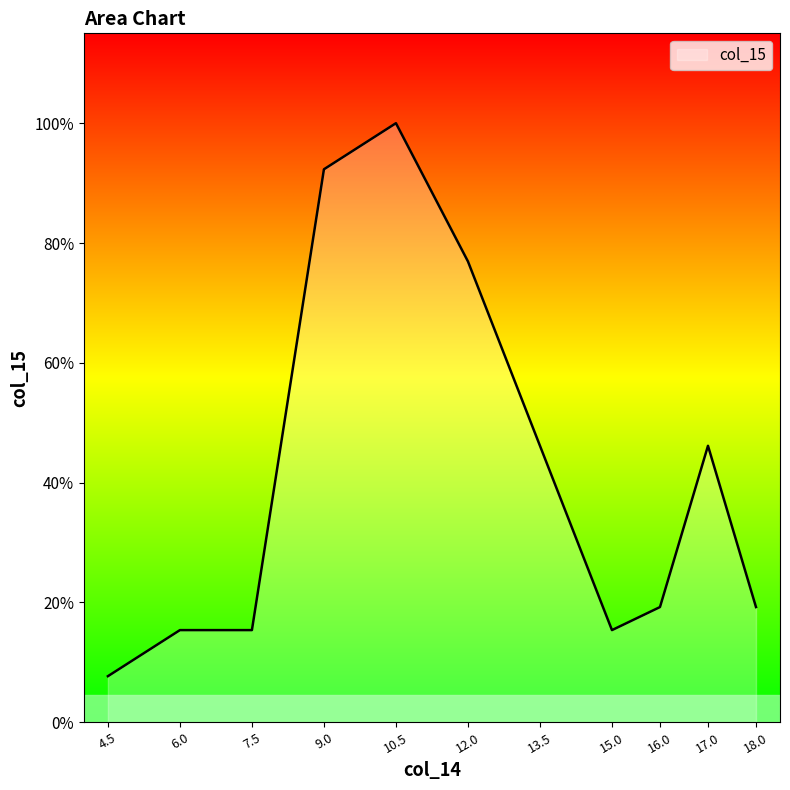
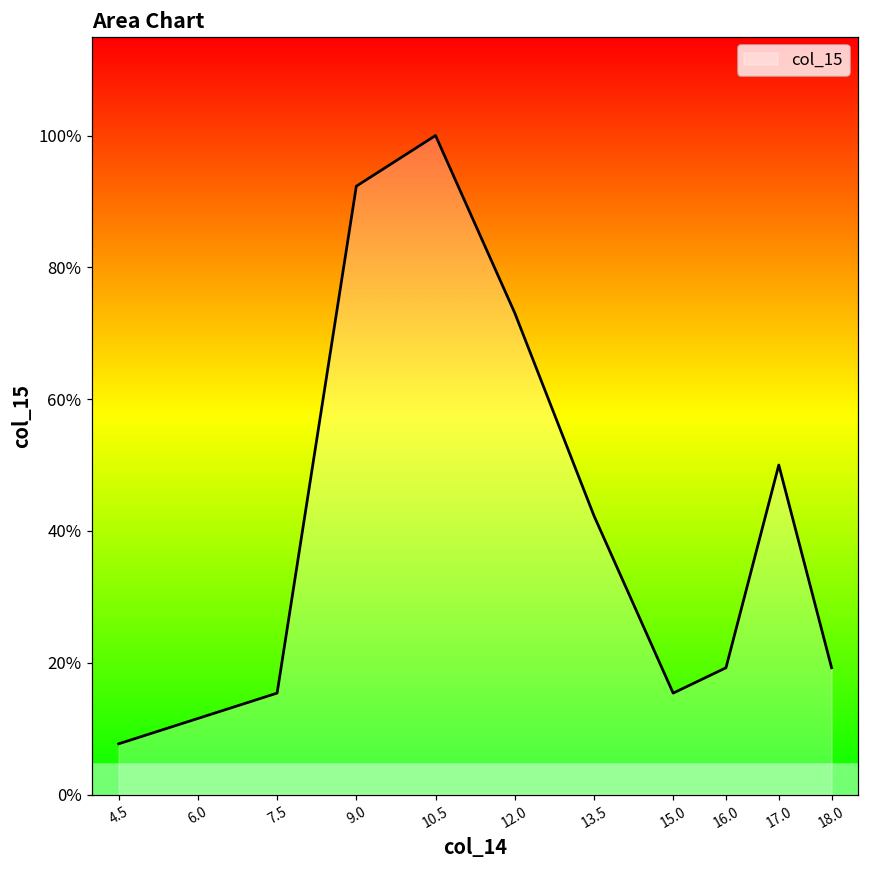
6.0: 15% -> 12%
12.0: 77% -> 73%
13.5: 46% -> 42%
17.0: 46% -> 50%
